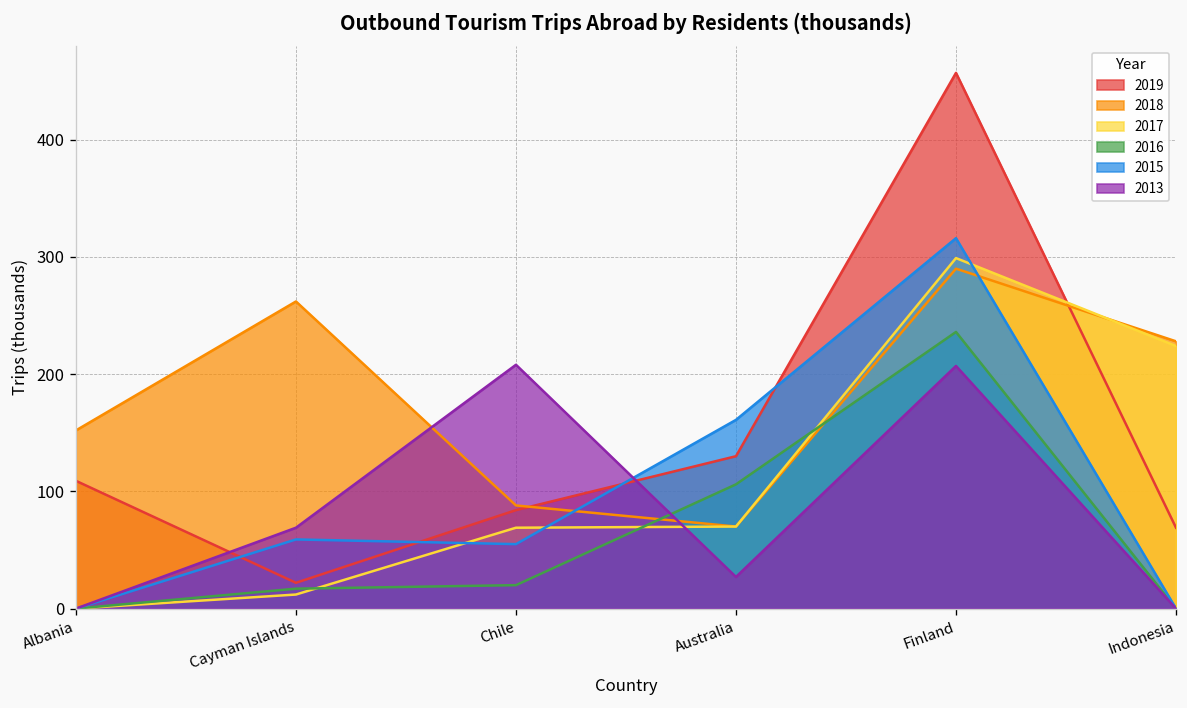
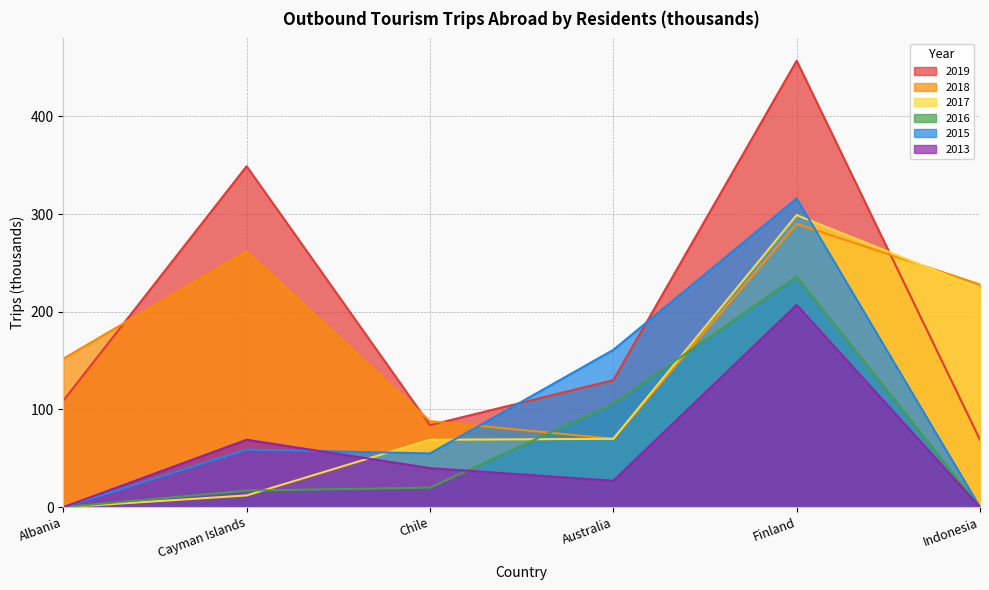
2019, Cayman Islands: 20 -> 350
2013, Chile: 210 -> 40
